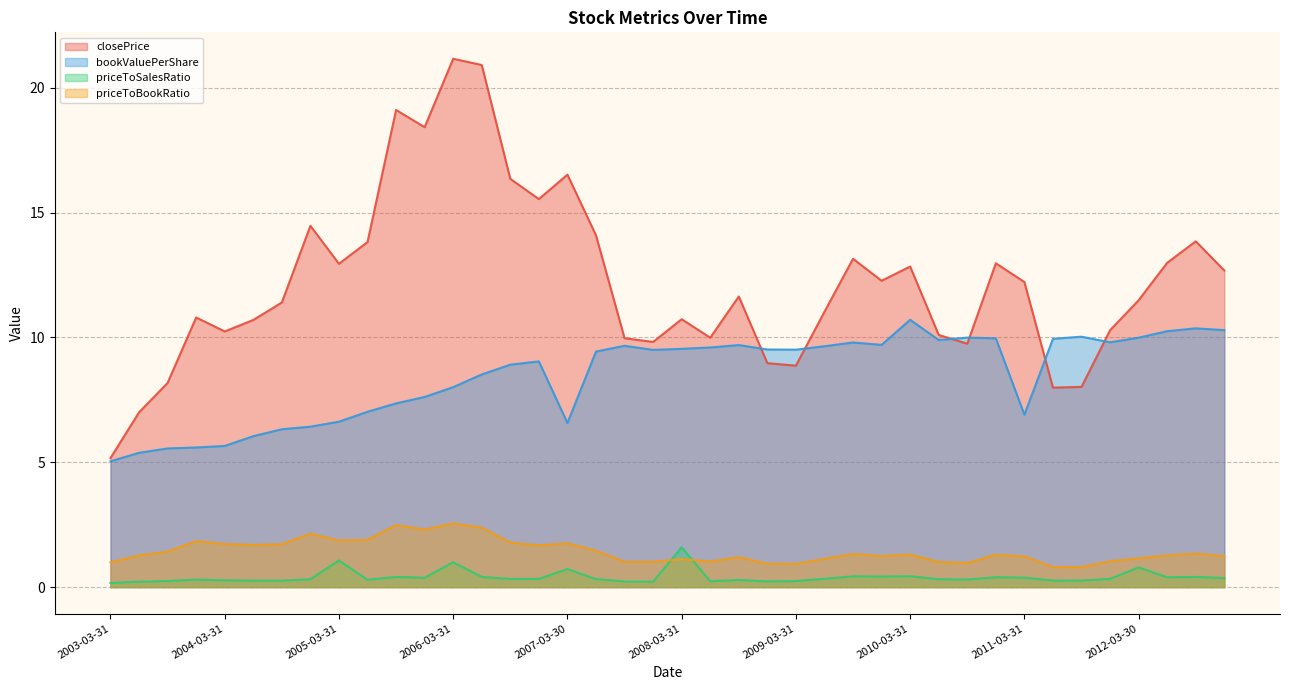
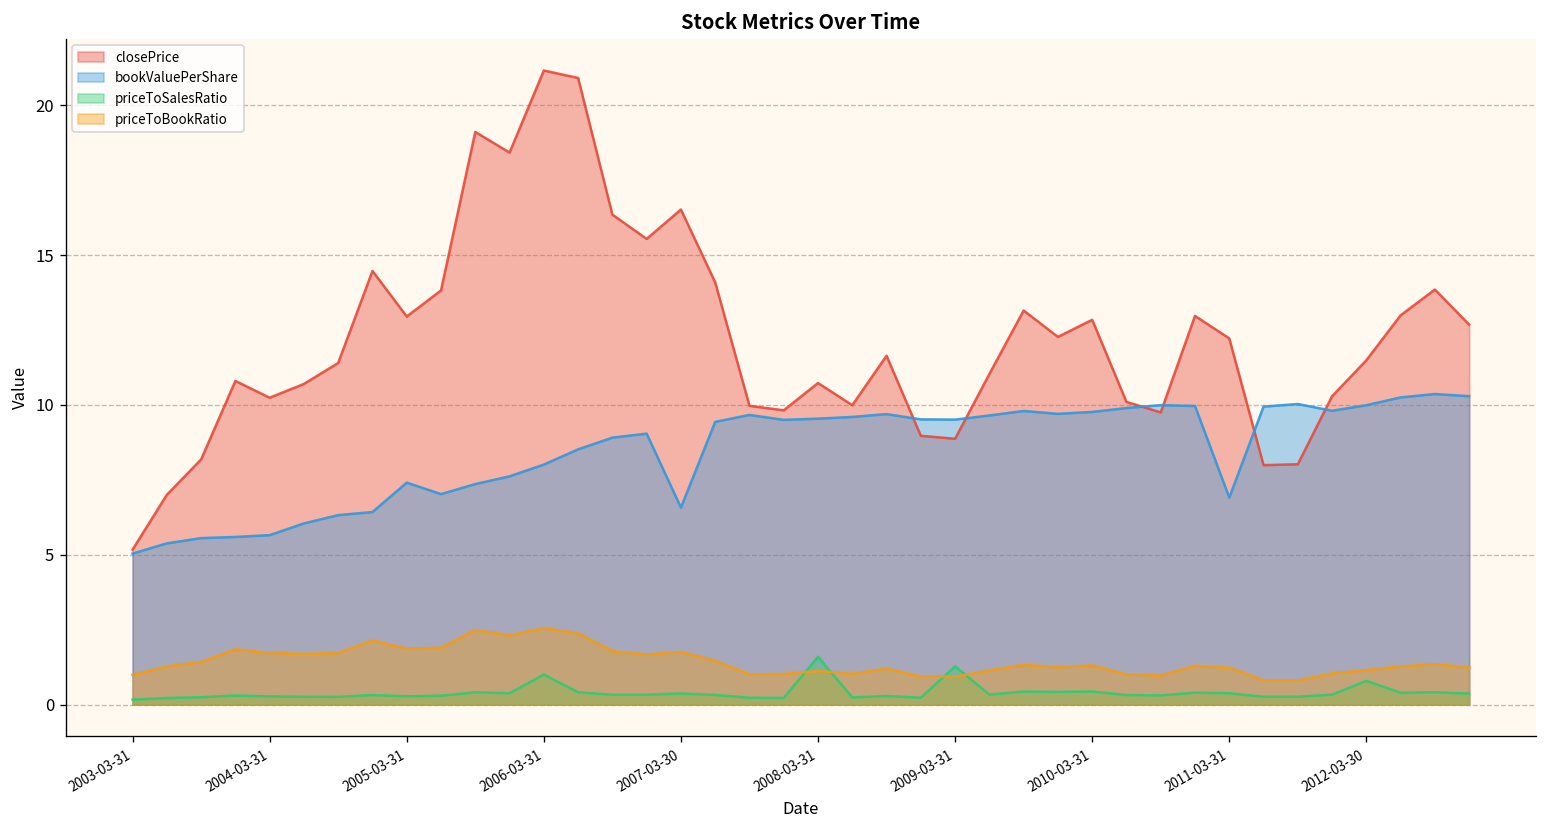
bookValuePerShare, 2005-03-31: 6.6 -> 7.4
priceToSalesRatio, 2005-03-31: 1.1 -> 0.3
priceToSalesRatio, 2007-03-30: 0.7 -> 0.4
priceToSalesRatio, 2009-03-31: 0.2 -> 1.3
bookValuePerShare, 2010-03-31: 10.7 -> 9.8
